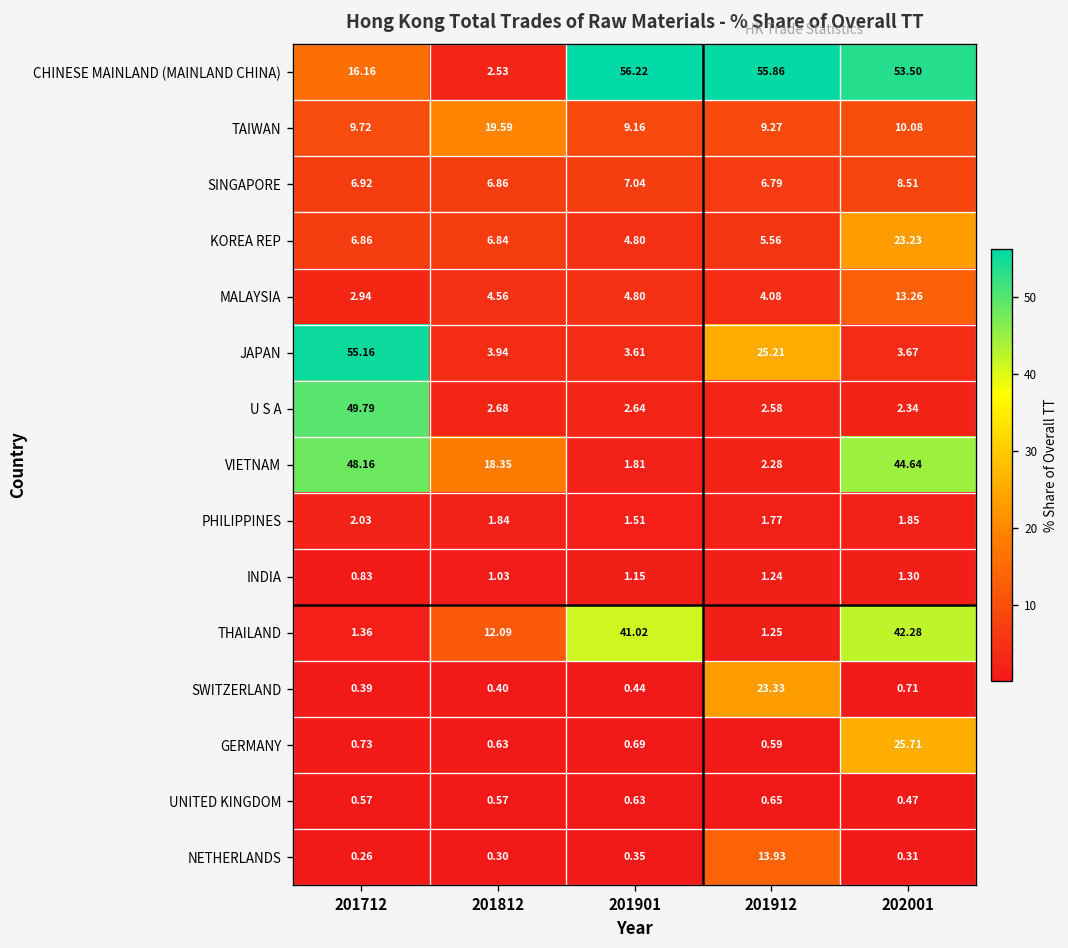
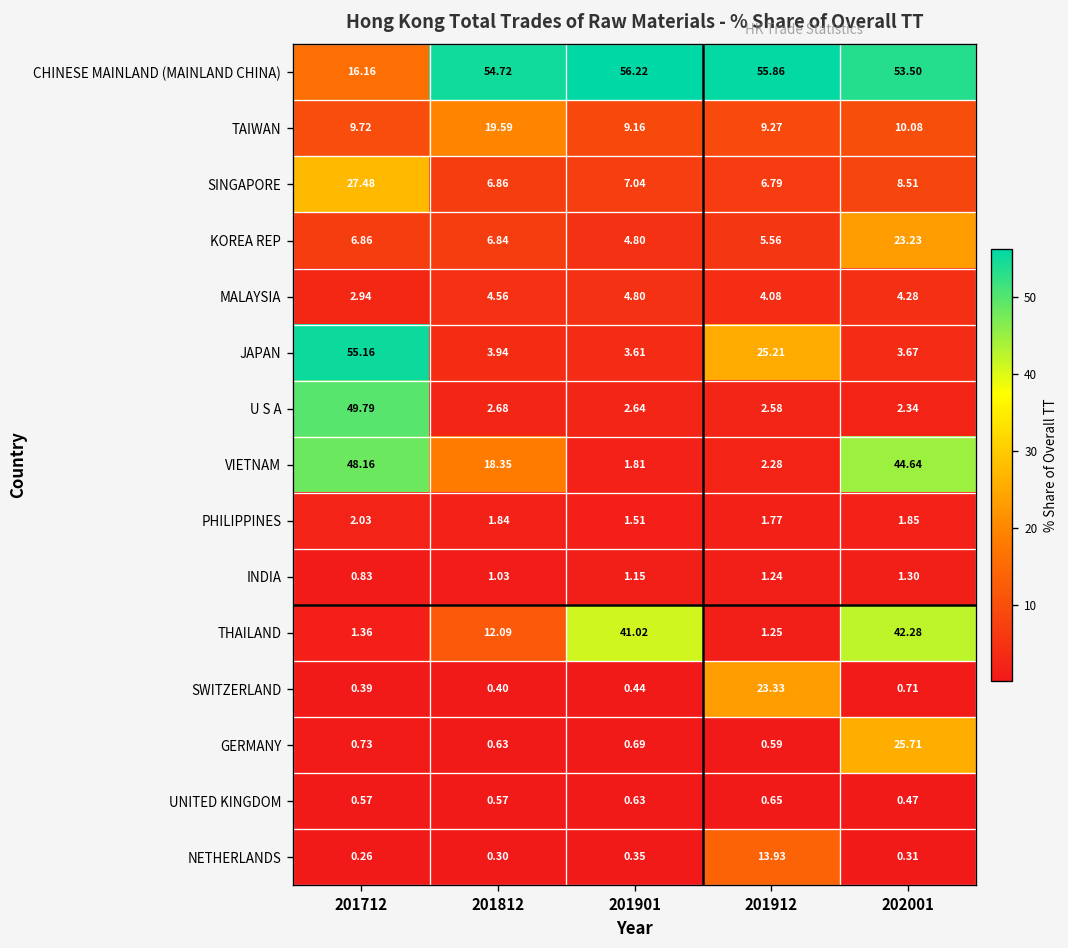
CHINESE MAINLAND (MAINLAND CHINA), 201812: 2.53 -> 54.72
SINGAPORE, 201712: 6.92 -> 27.48
MALAYSIA, 202001: 13.26 -> 4.28
